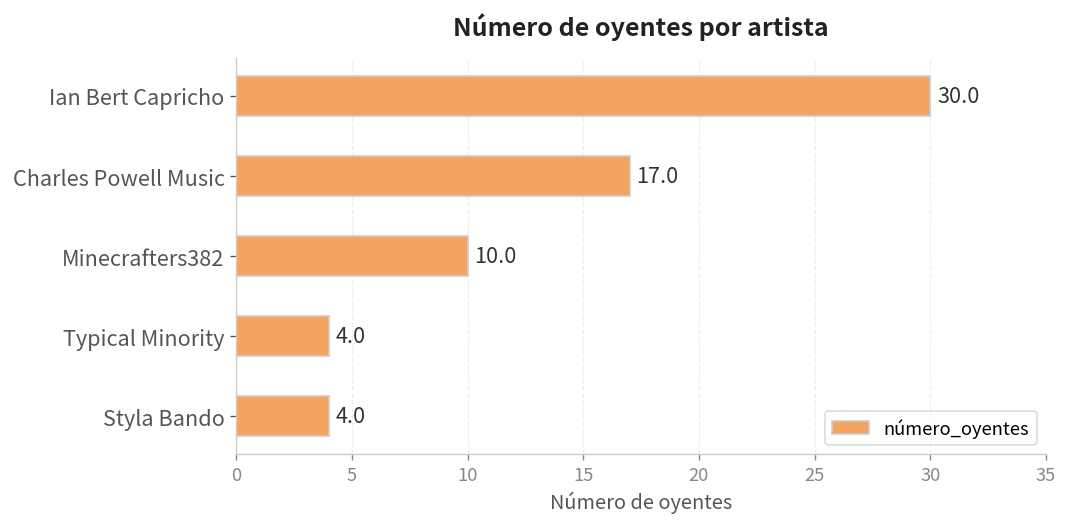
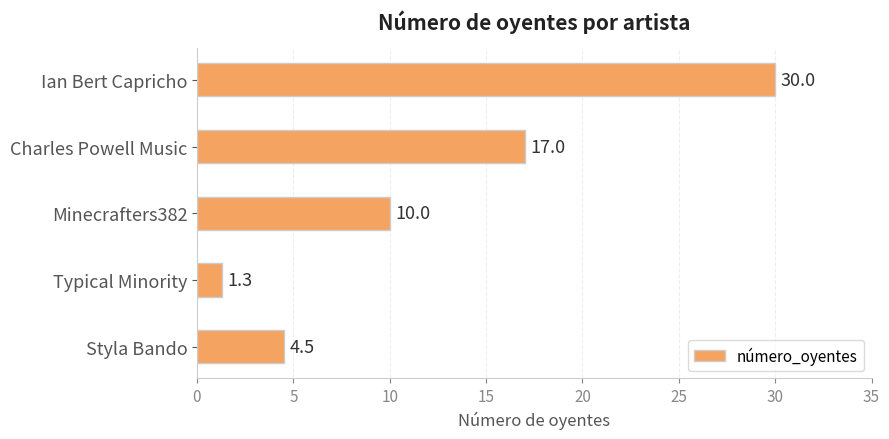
Typical Minority: 4.0 -> 1.3
Styla Bando: 4.0 -> 4.5
